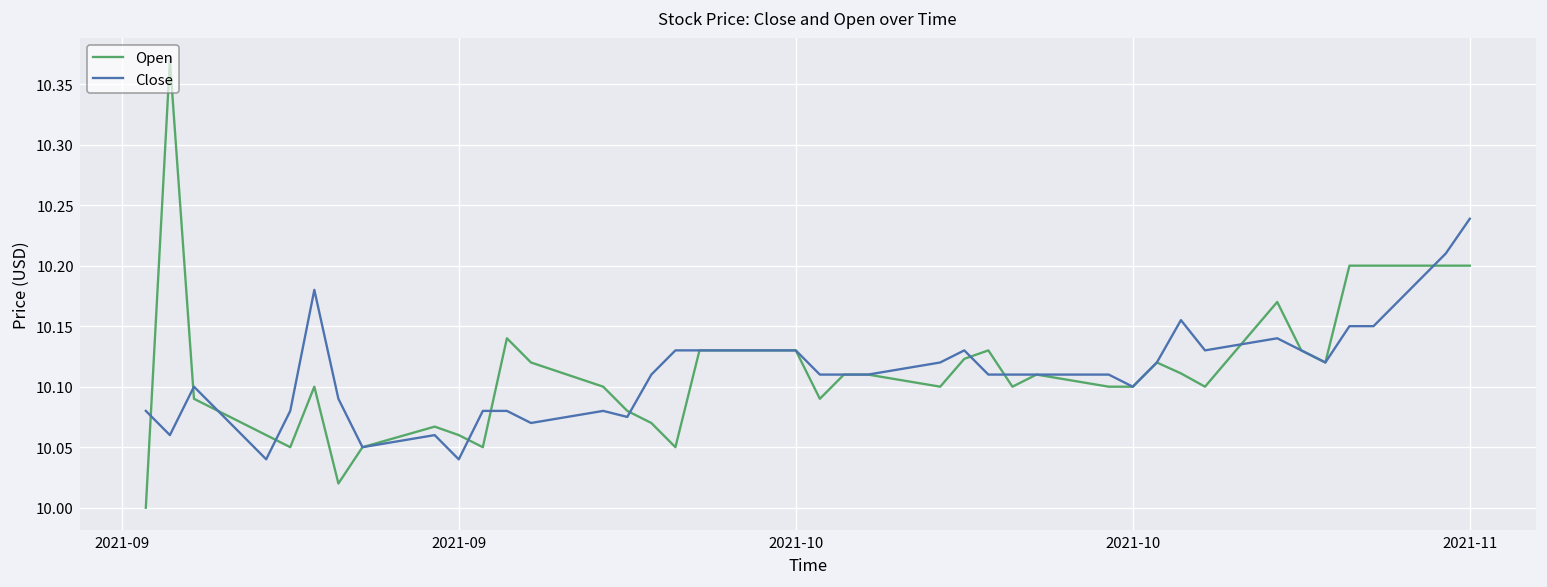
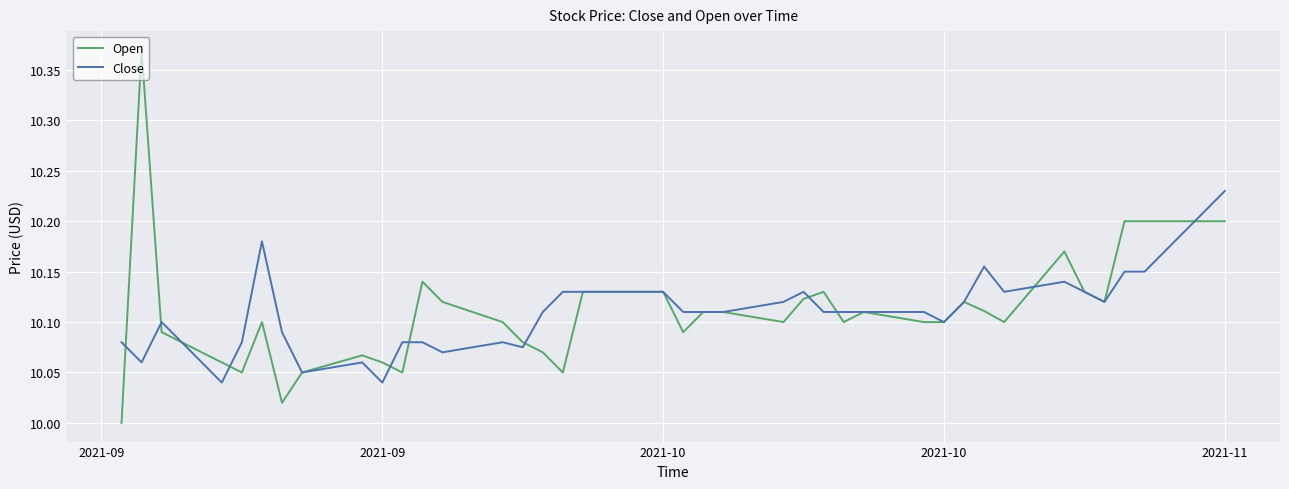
Close, 2021-11: 10.239 -> 10.230
